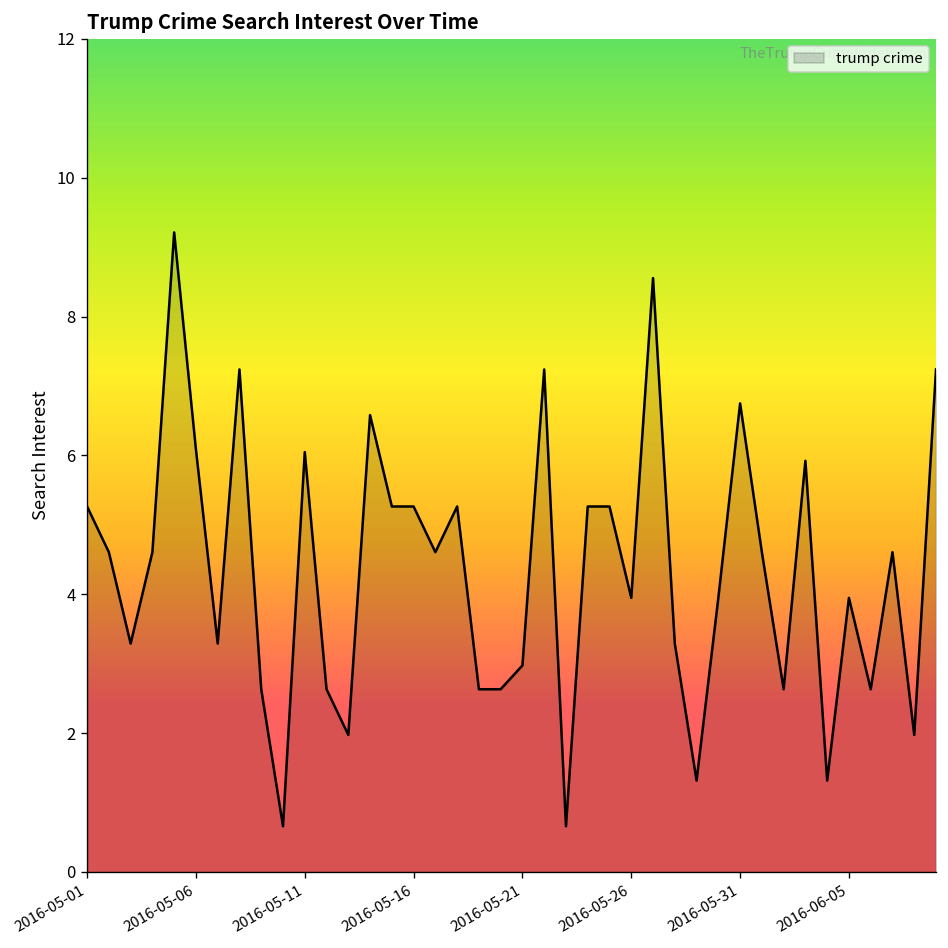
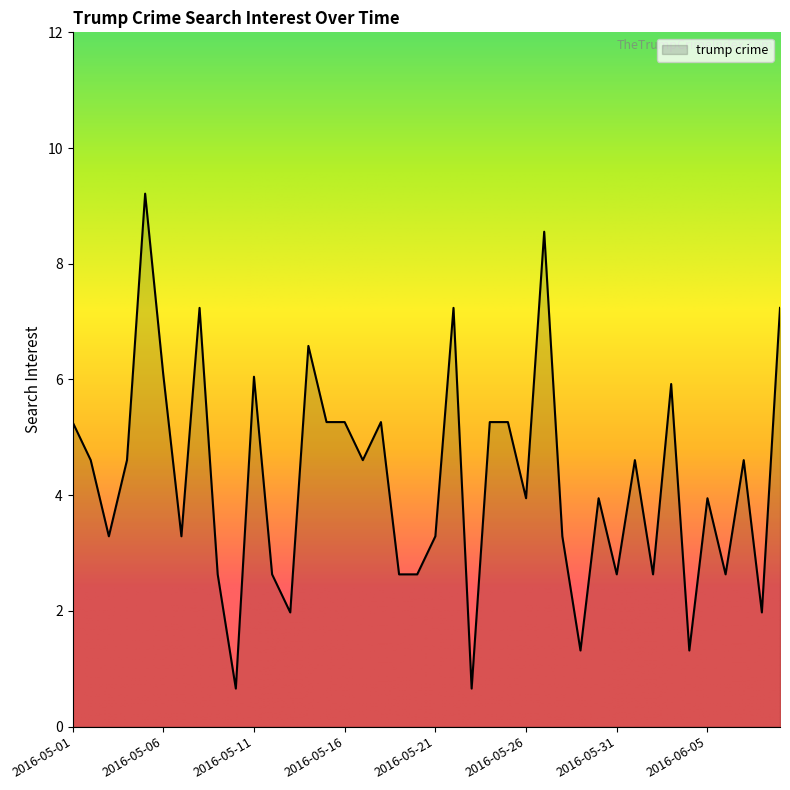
2016-05-21: 3.0 -> 3.3
2016-05-31: 6.8 -> 2.6
